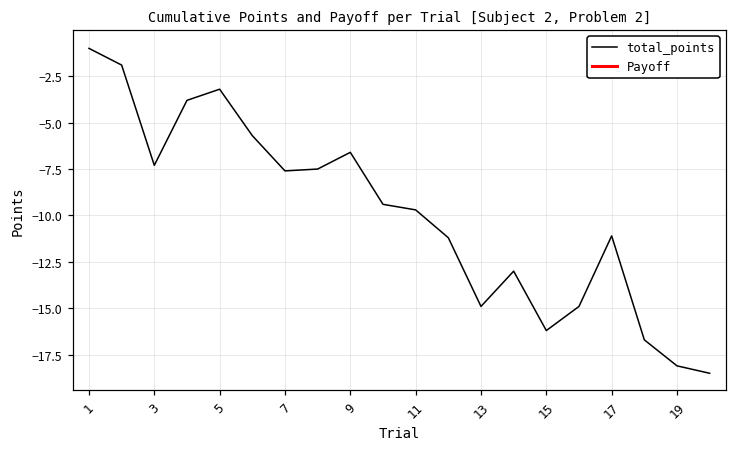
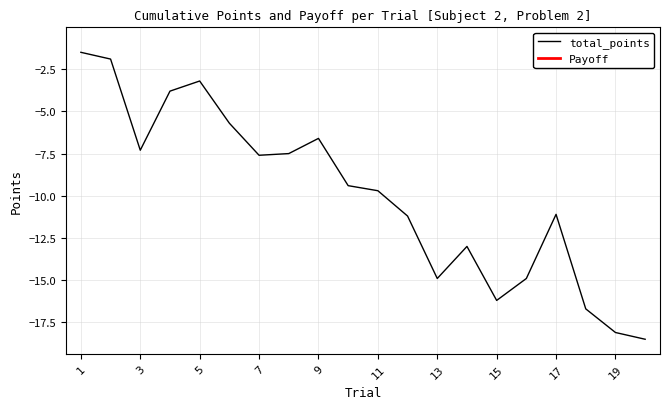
total_points, 1: -1.0 -> -1.5
